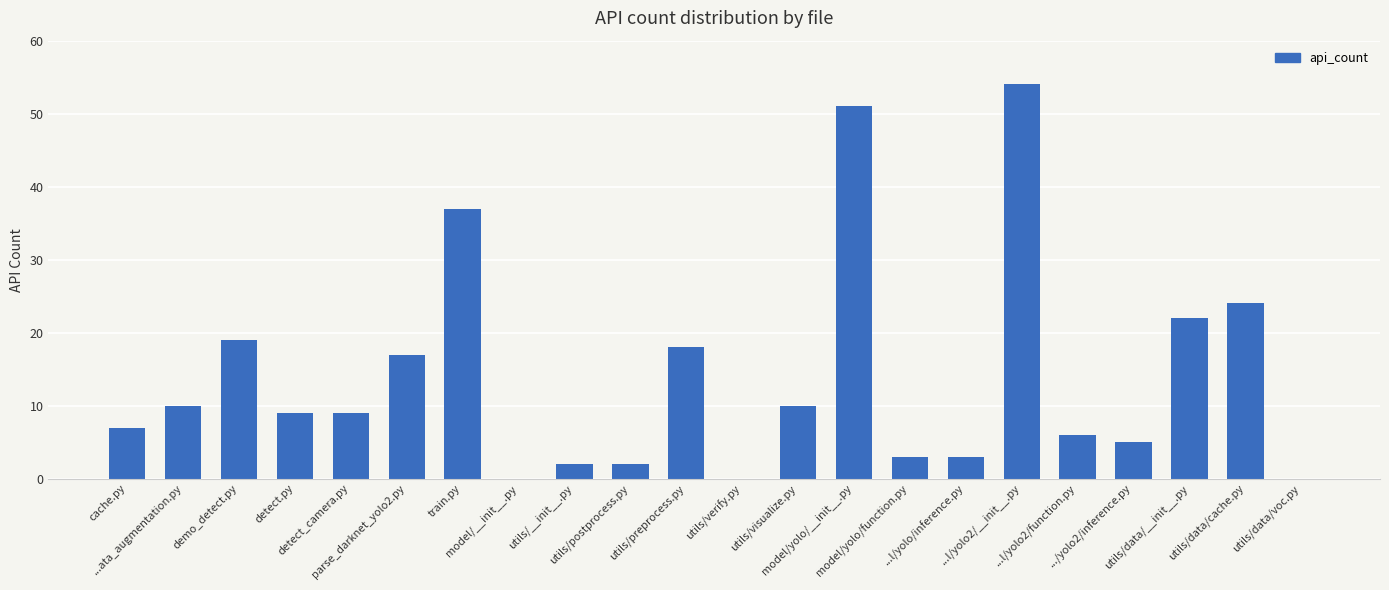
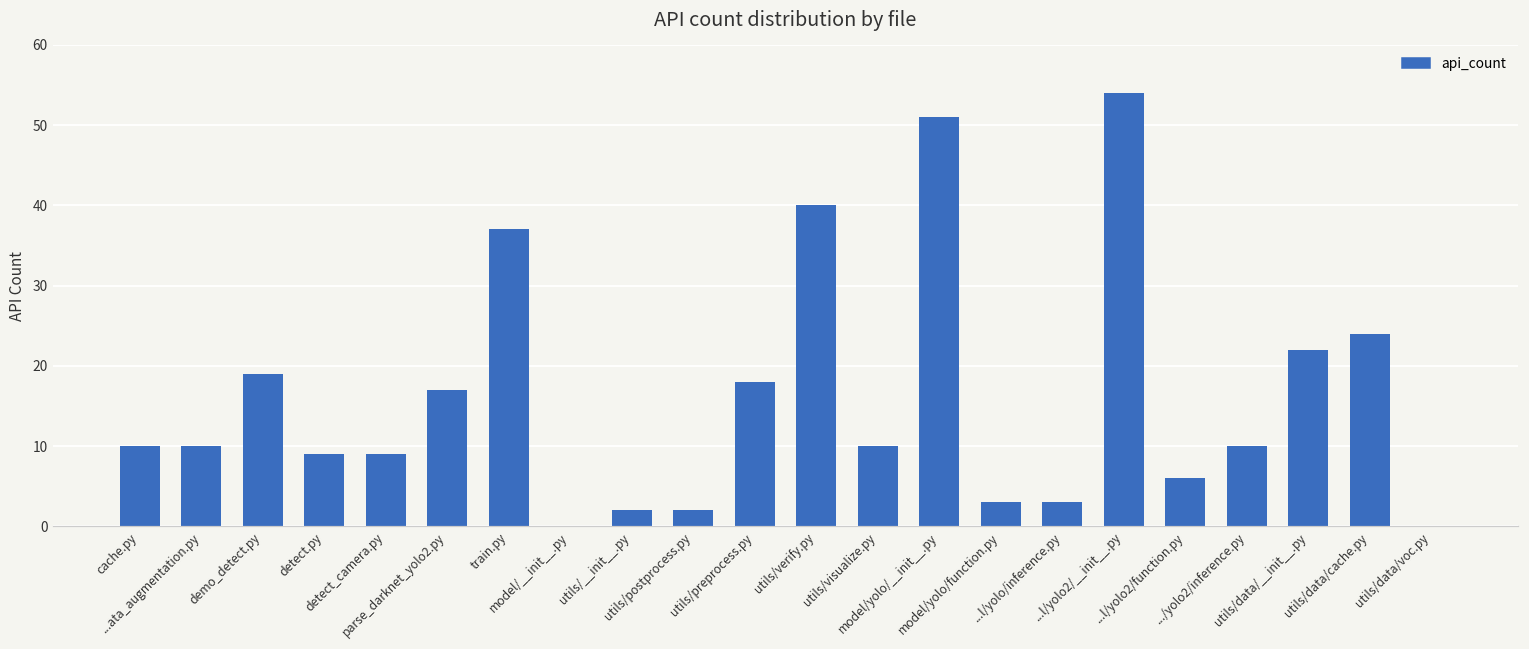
cache.py: 7 -> 10
utils/verify.py: 0 -> 40
.../yolo2/inference.py: 5 -> 10
